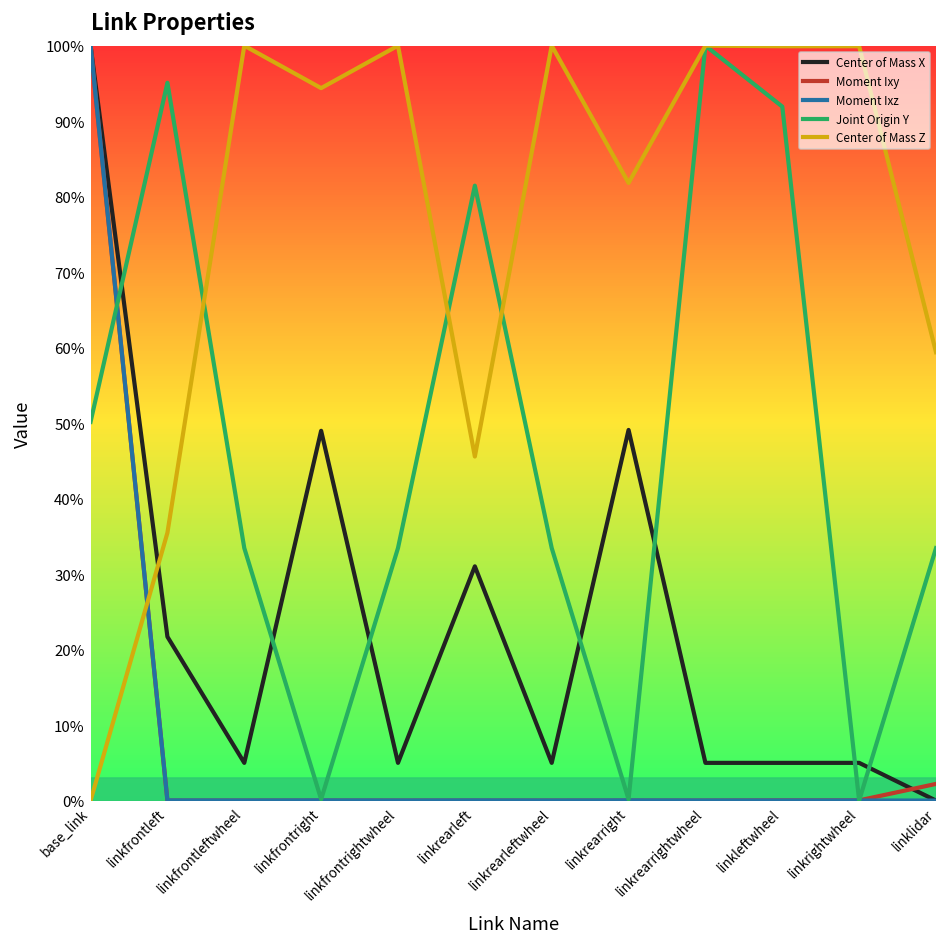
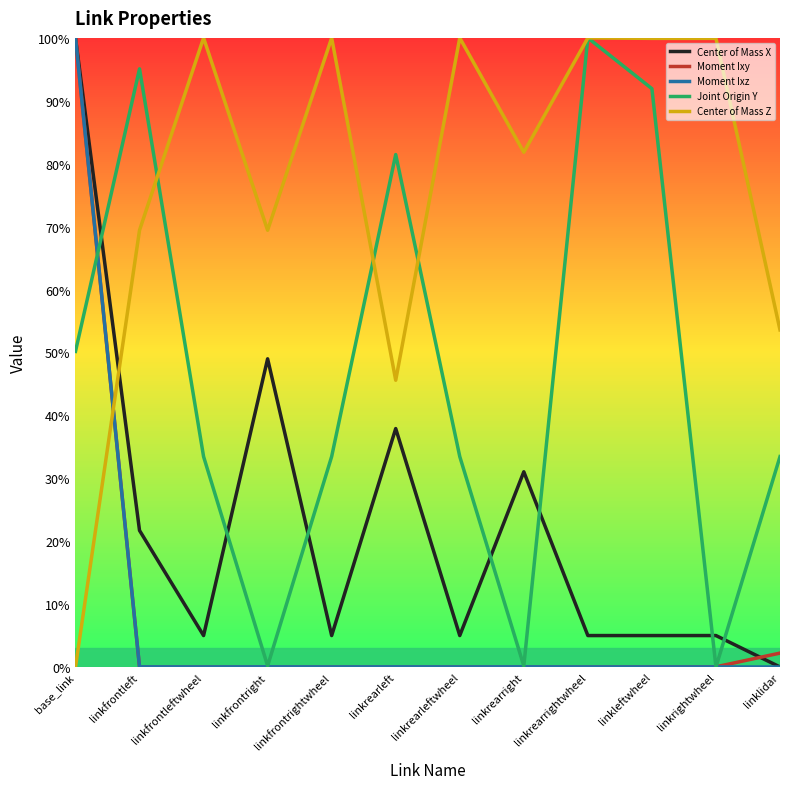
Center of Mass Z, linkfrontleft: 35% -> 69%
Center of Mass Z, linkfrontright: 94% -> 69%
Center of Mass X, linkrearleft: 31% -> 38%
Center of Mass X, linkrearright: 49% -> 31%
Center of Mass Z, linklidar: 59% -> 54%
